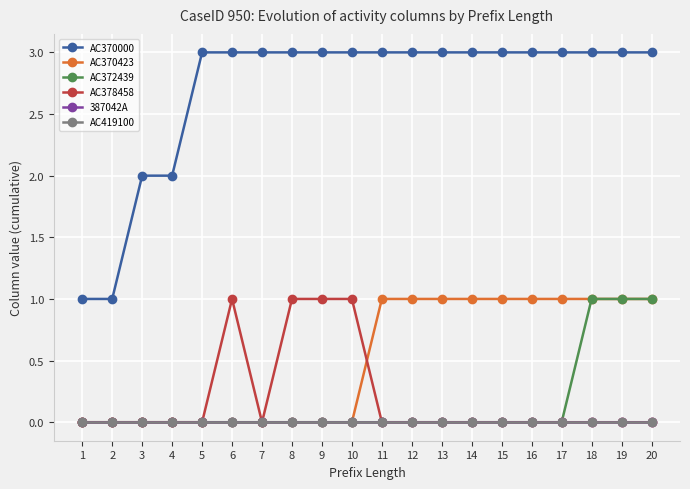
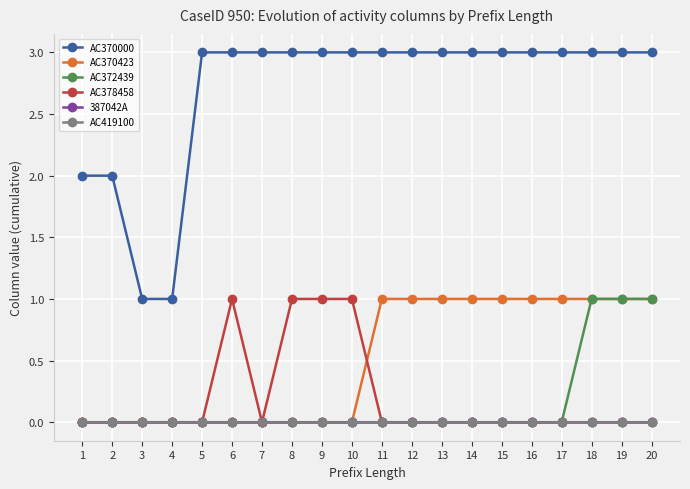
AC370000, 1: 1 -> 2
AC370000, 2: 1 -> 2
AC370000, 3: 2 -> 1
AC370000, 4: 2 -> 1
